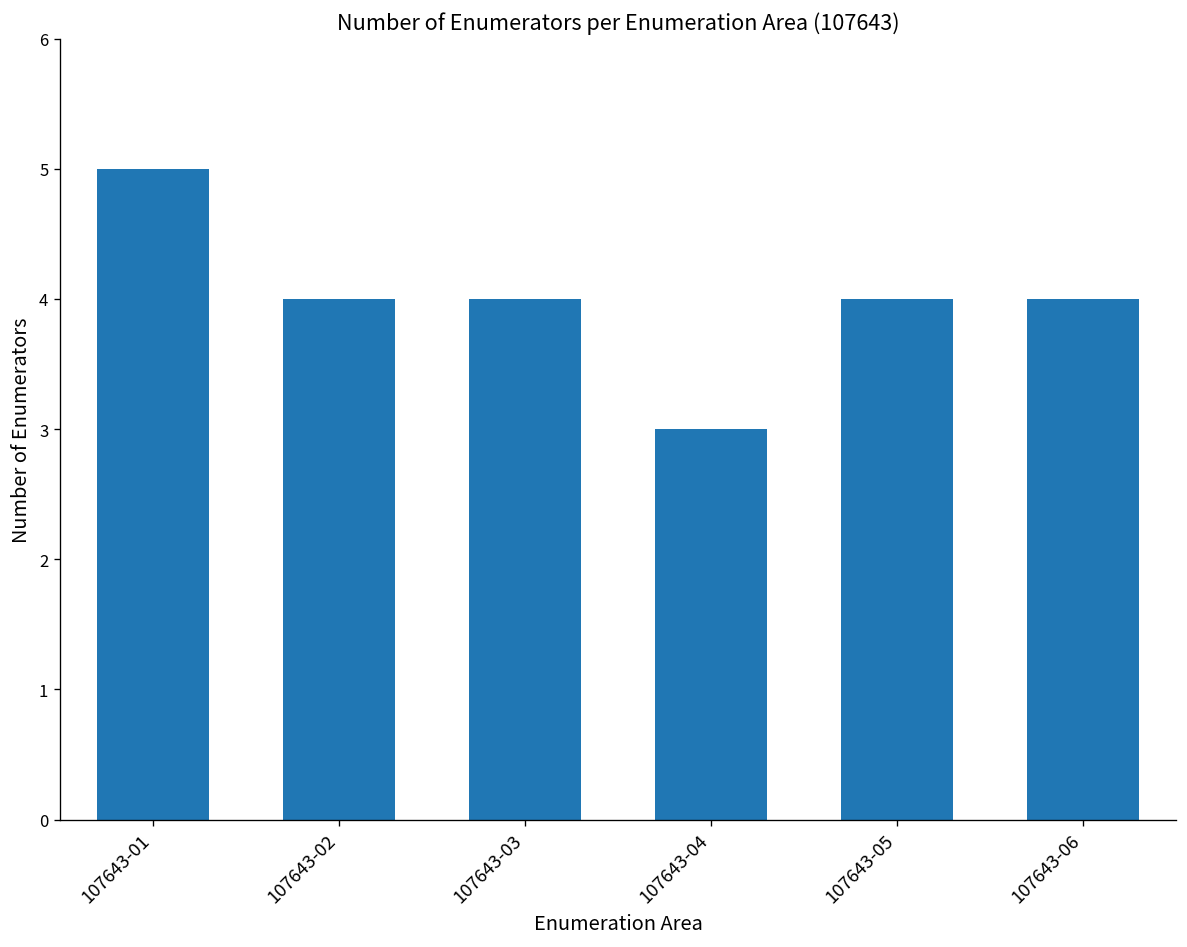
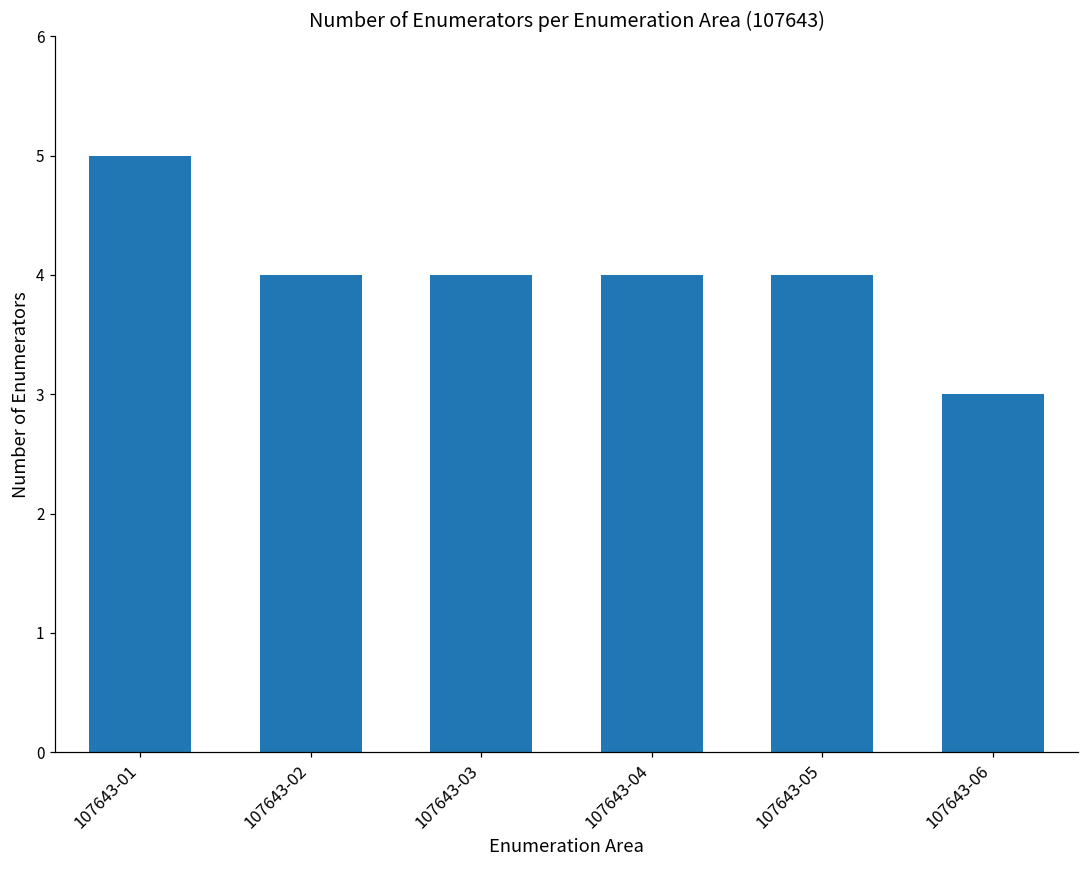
107643-04: 3 -> 4
107643-06: 4 -> 3
